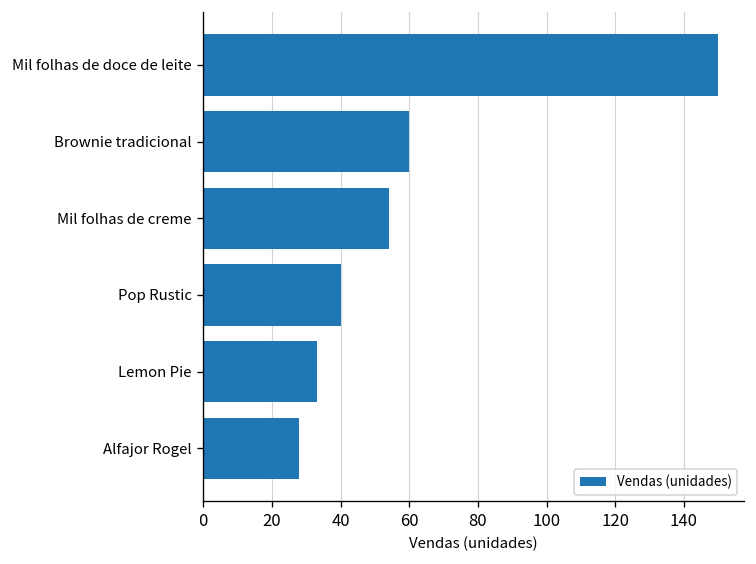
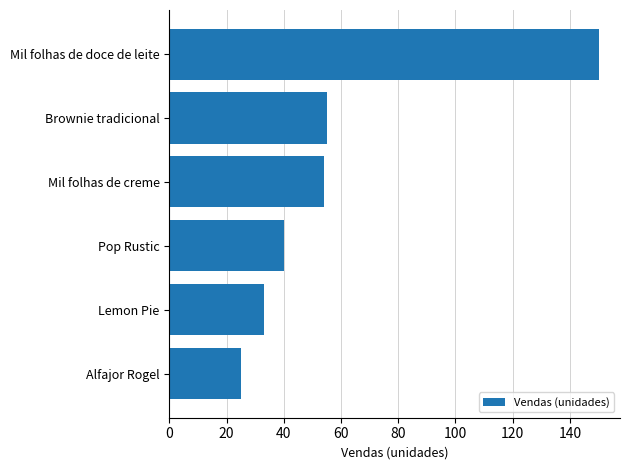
Brownie tradicional: 60 -> 55
Alfajor Rogel: 28 -> 25
